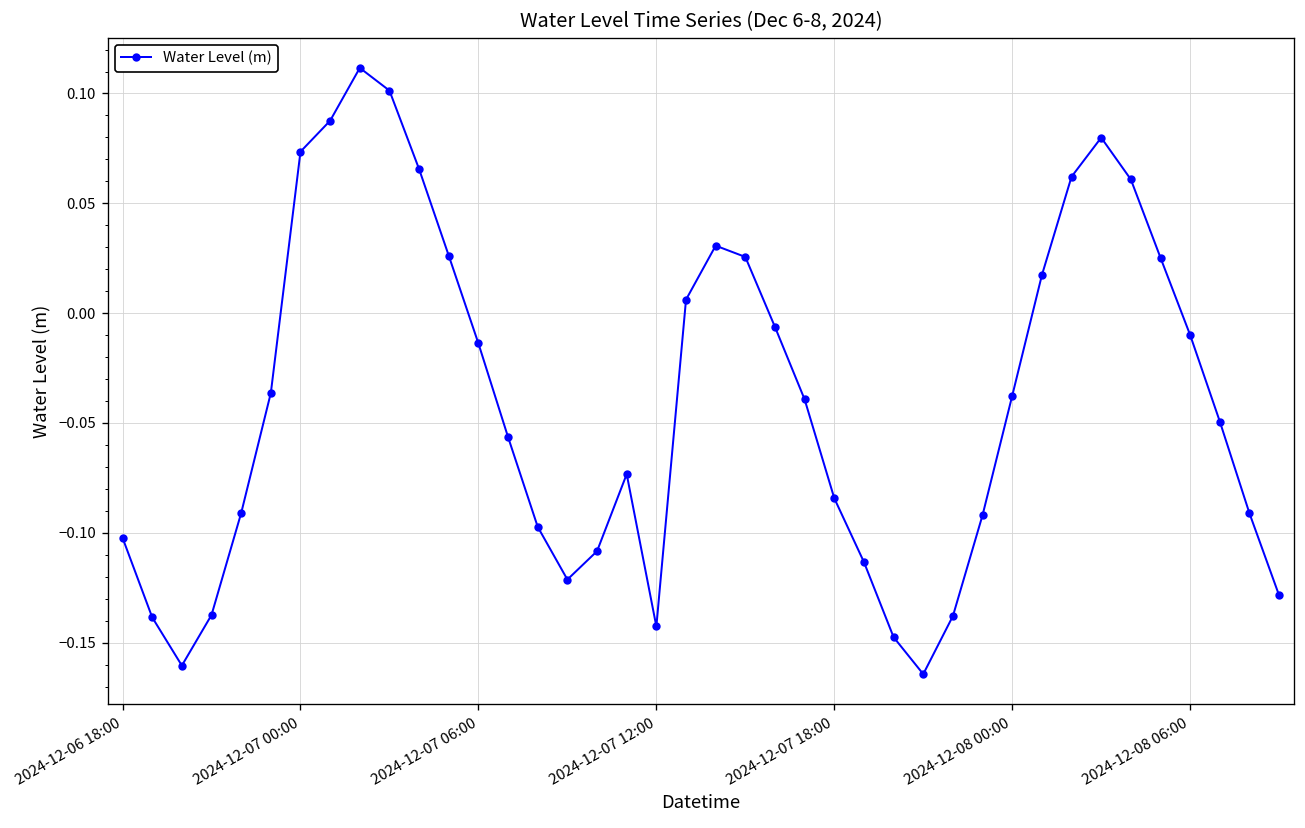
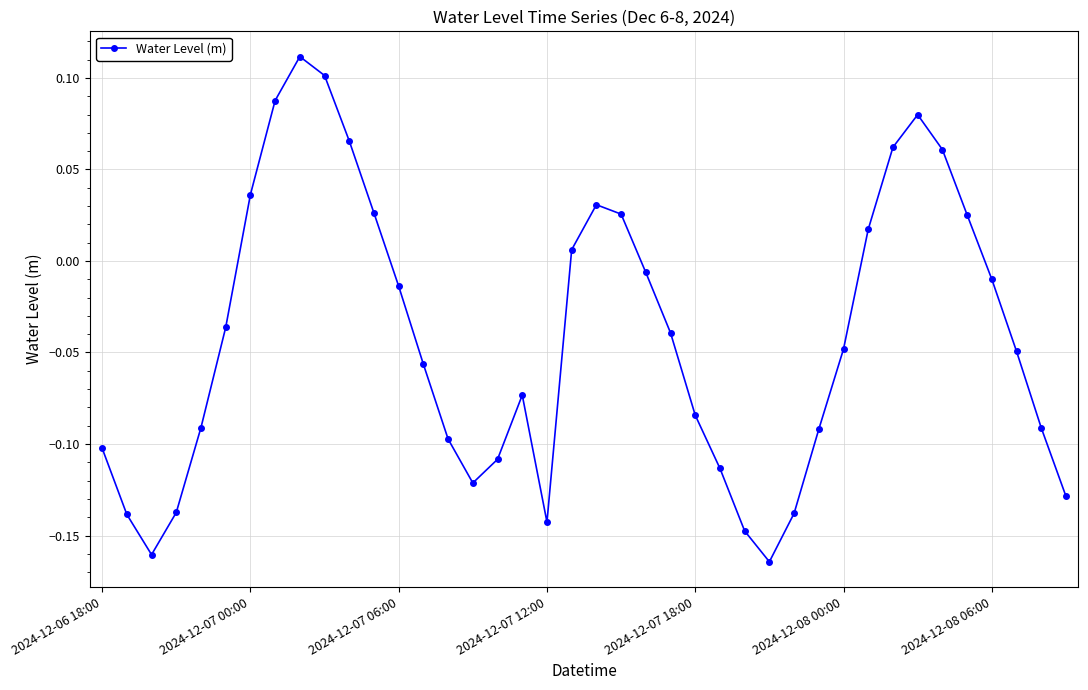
2024-12-07 00:00: 0.074 -> 0.036
2024-12-08 00:00: -0.038 -> -0.048
